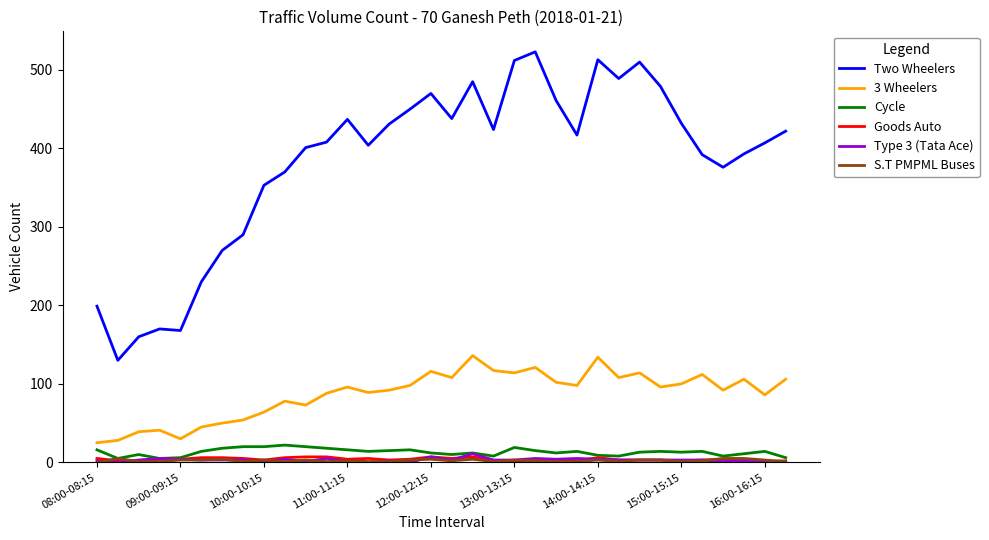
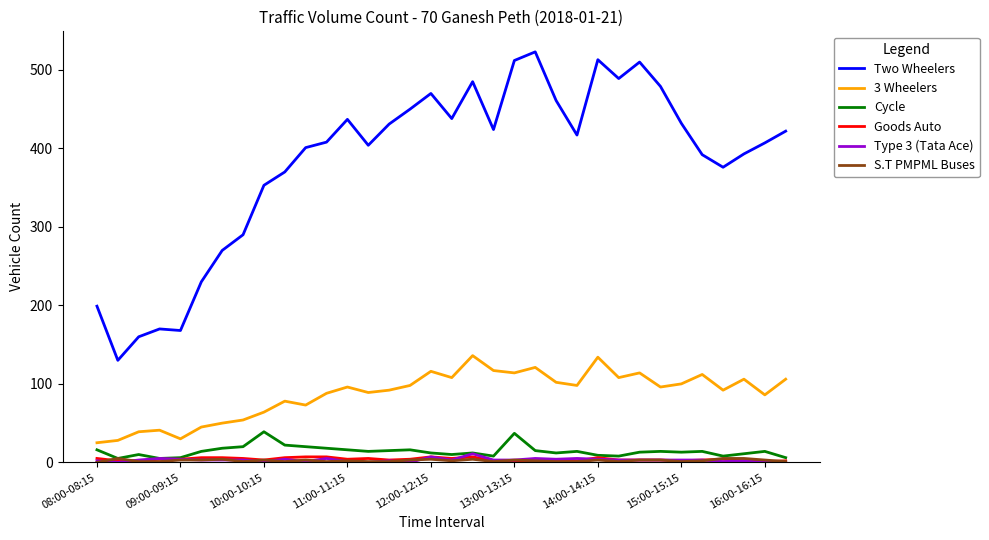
Cycle, 10:00-10:15: 20 -> 40
Cycle, 13:00-13:15: 20 -> 40
